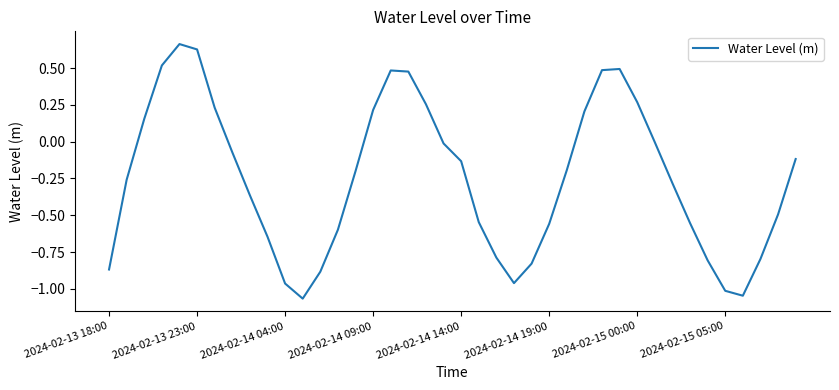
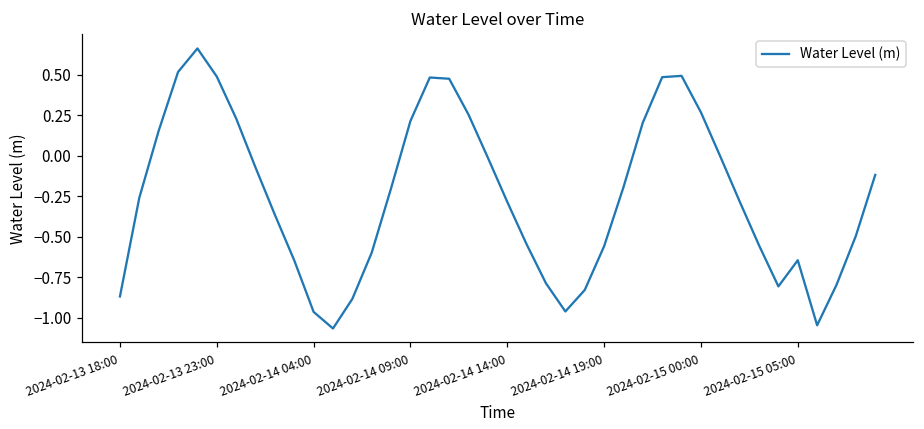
2024-02-13 23:00: 0.63 -> 0.49
2024-02-14 14:00: -0.13 -> -0.28
2024-02-15 05:00: -1.01 -> -0.64
